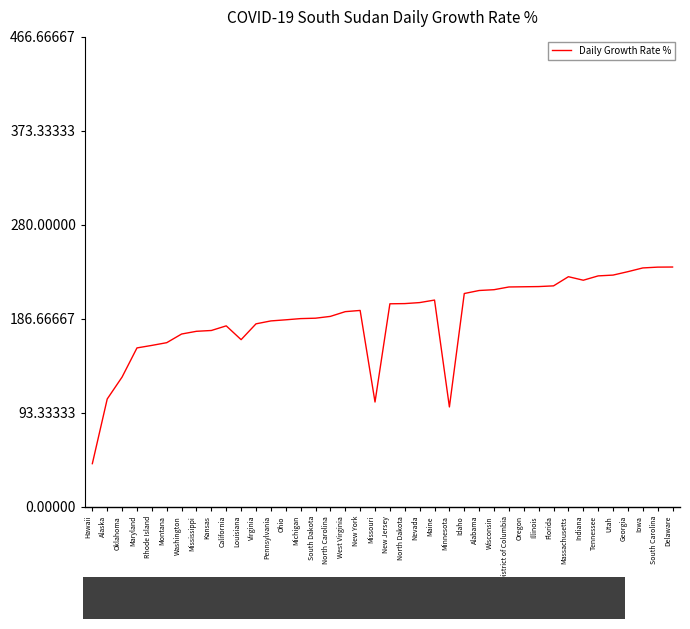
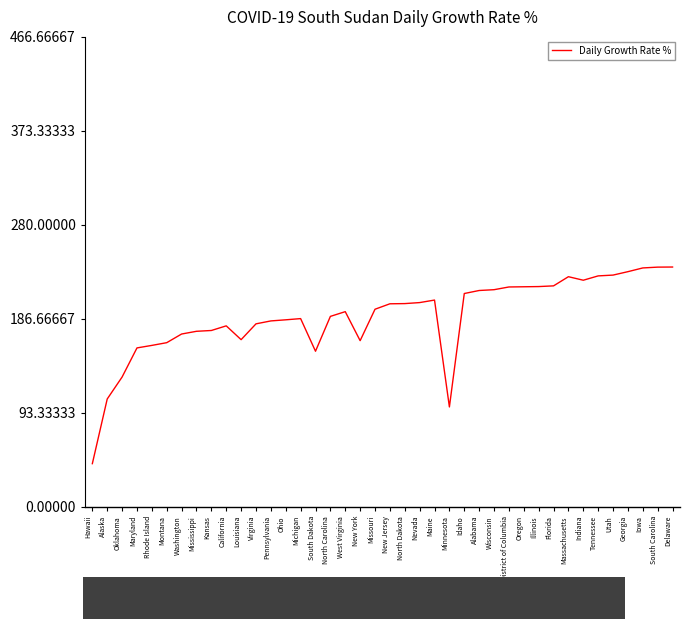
South Dakota: 187 -> 155
New York: 195 -> 165
Missouri: 104 -> 196
